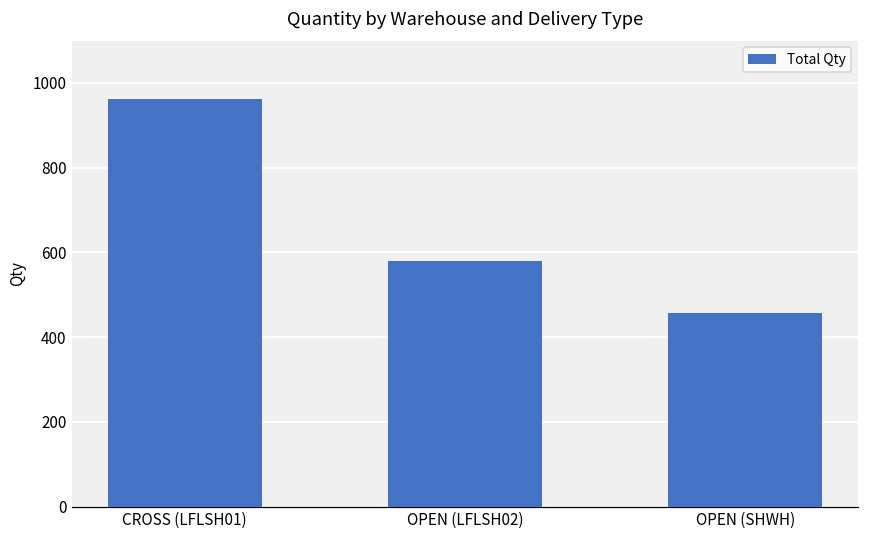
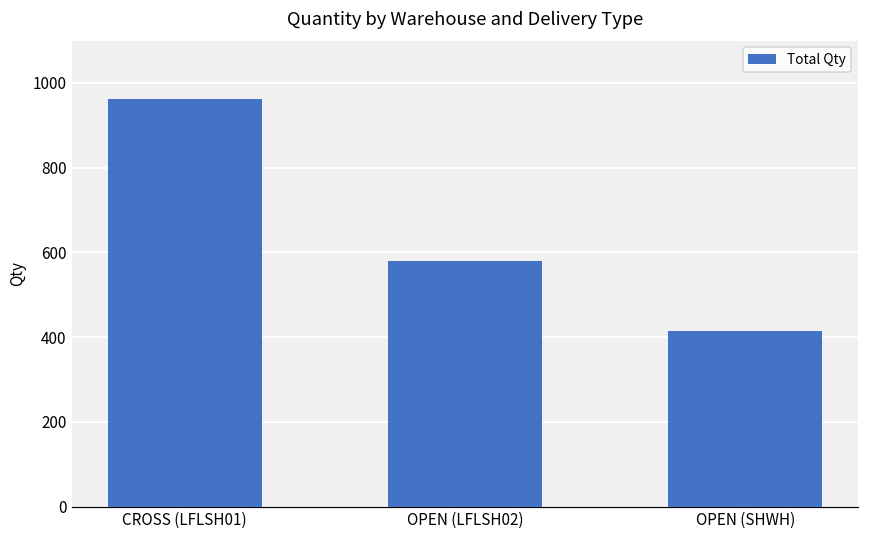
OPEN (SHWH): 460 -> 420
